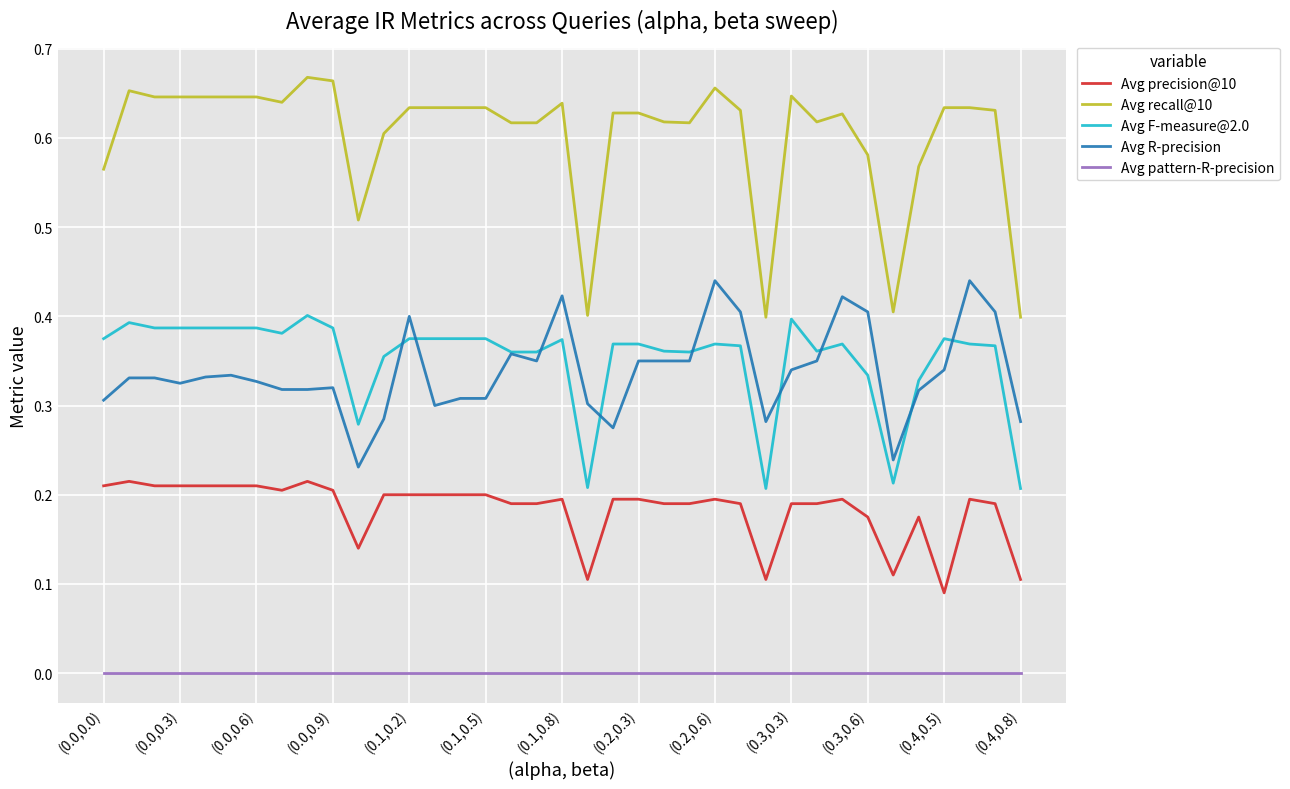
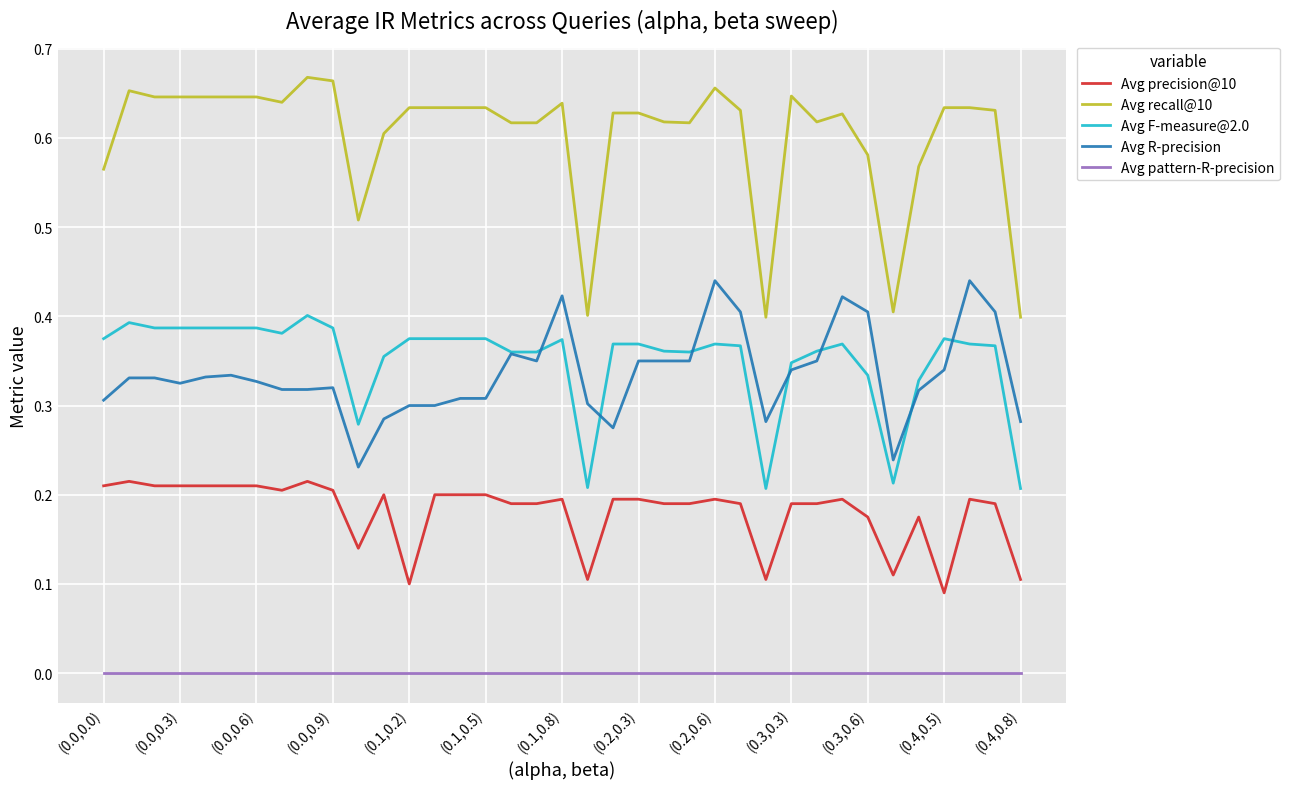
Avg precision@10, (0.1,0.2): 0.2 -> 0.1
Avg R-precision, (0.1,0.2): 0.4 -> 0.3
Avg F-measure@2.0, (0.3,0.3): 0.40 -> 0.35
